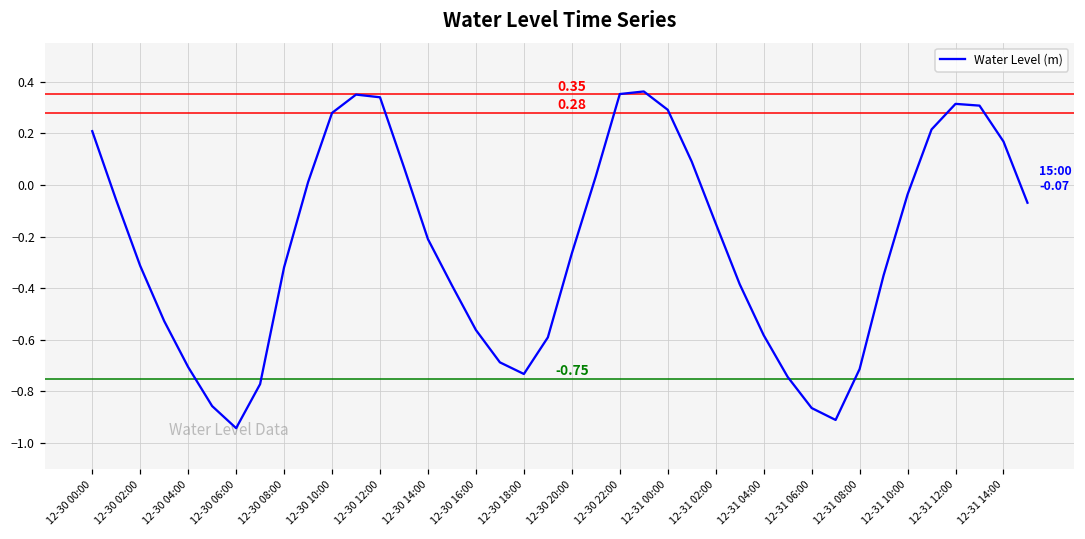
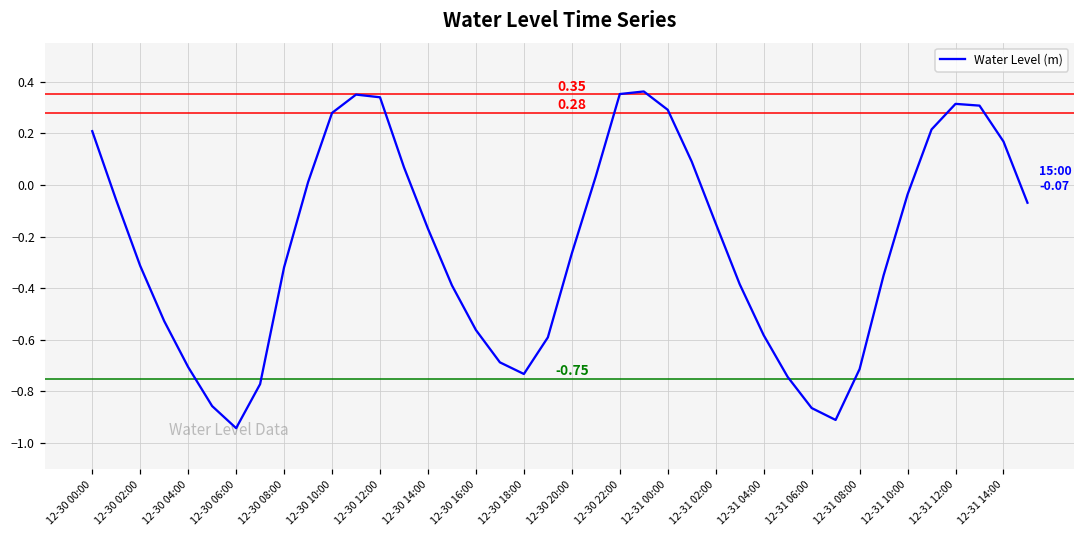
12-30 14:00: -0.21 -> -0.17
